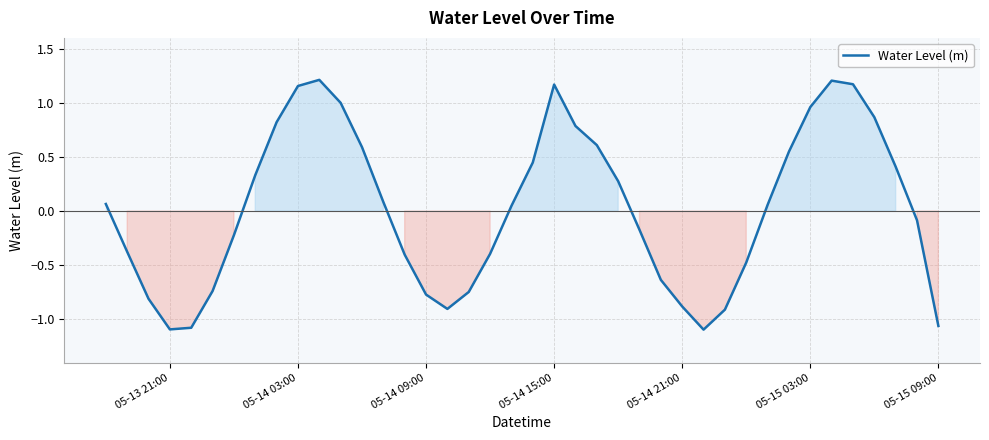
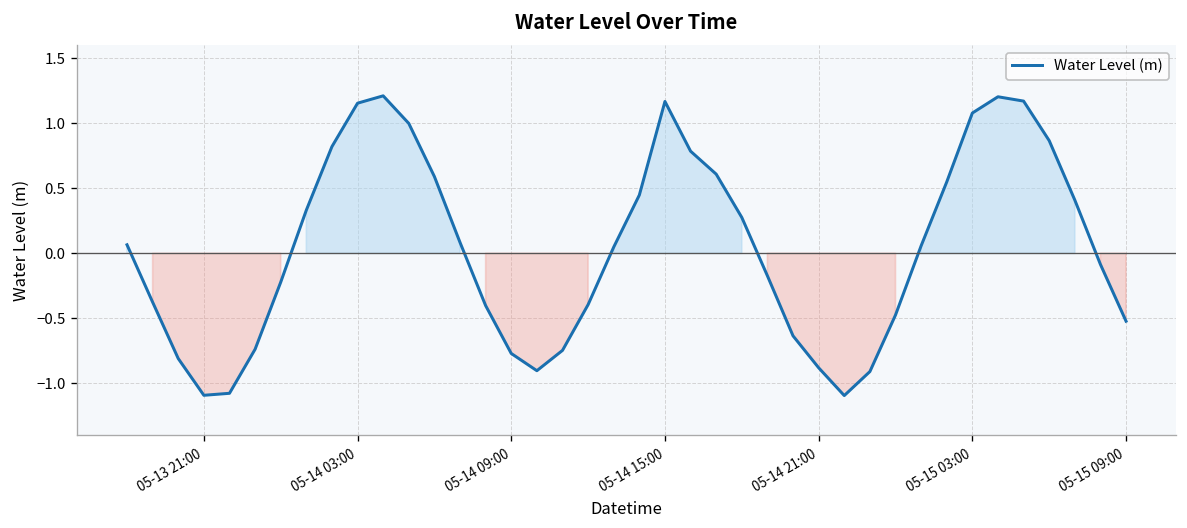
05-15 03:00: 0.96 -> 1.08
05-15 09:00: -1.06 -> -0.52
